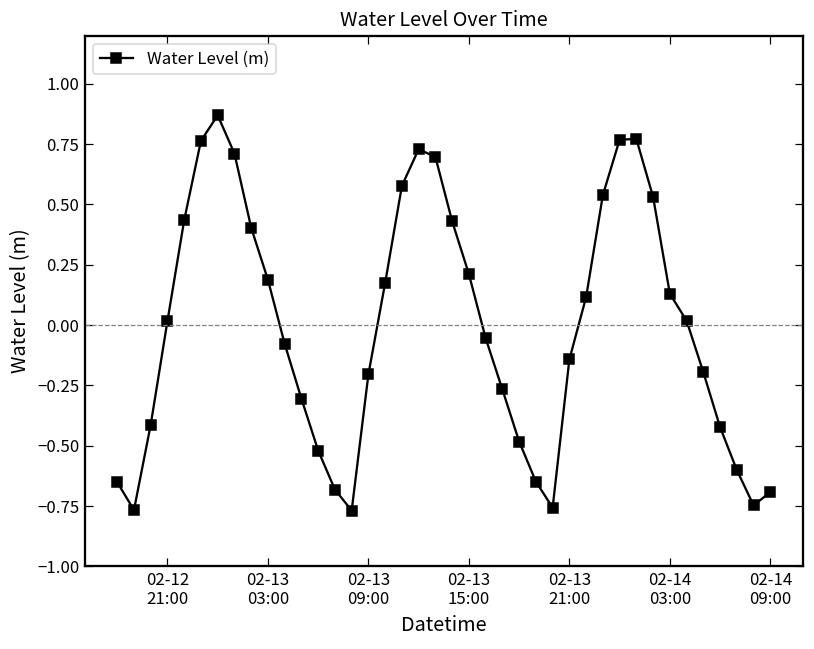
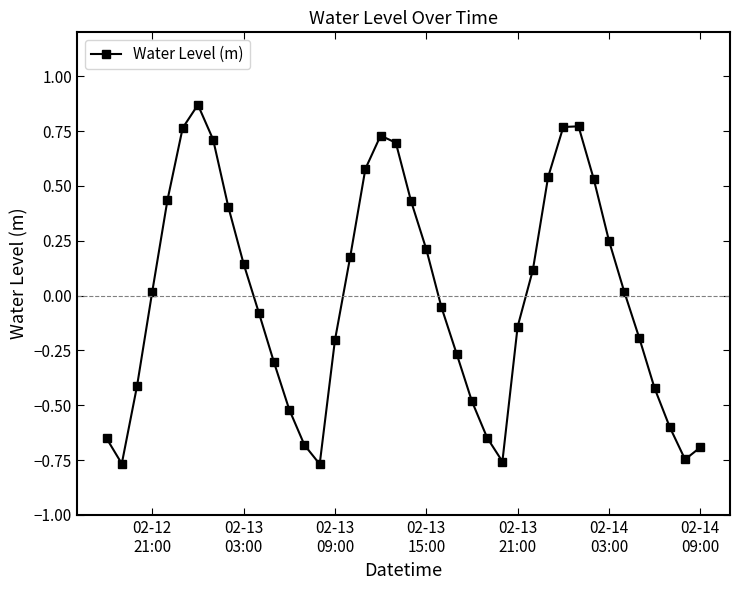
02-13 03:00: 0.19 -> 0.15
02-14 03:00: 0.13 -> 0.25
